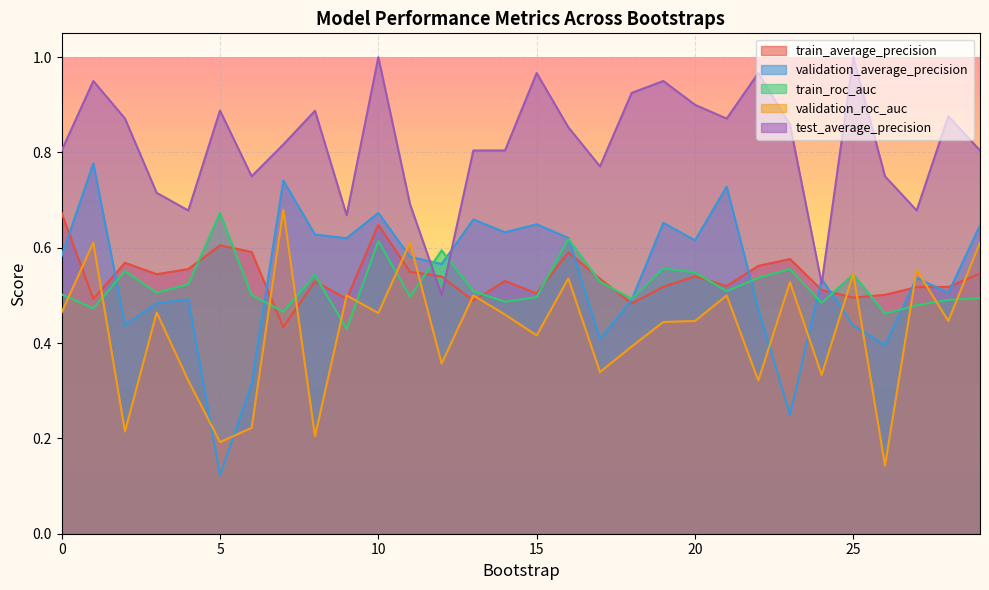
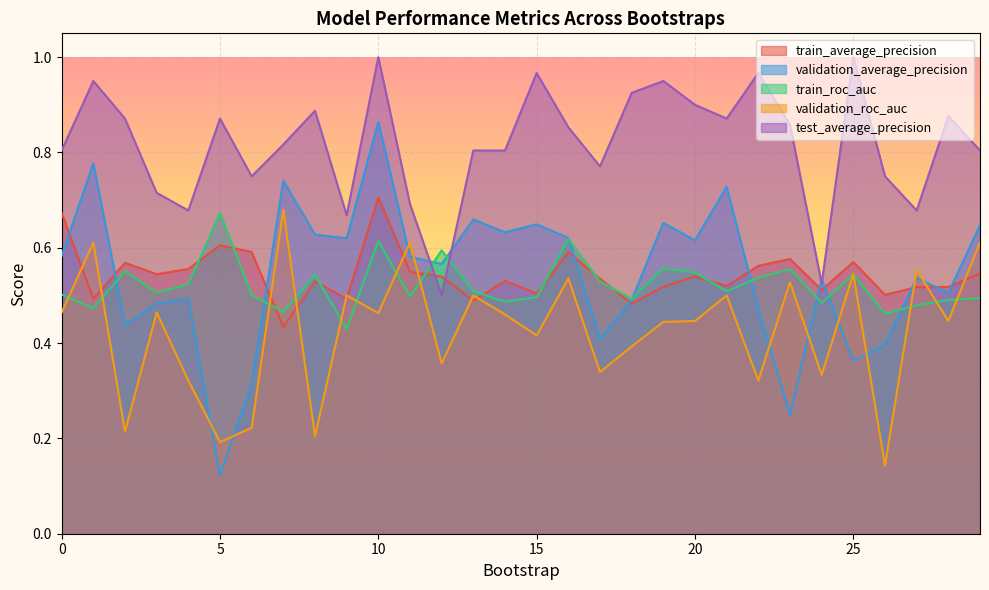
test_average_precision, 5: 0.89 -> 0.87
train_average_precision, 10: 0.65 -> 0.71
validation_average_precision, 10: 0.67 -> 0.86
train_average_precision, 25: 0.50 -> 0.57
validation_average_precision, 25: 0.44 -> 0.36
